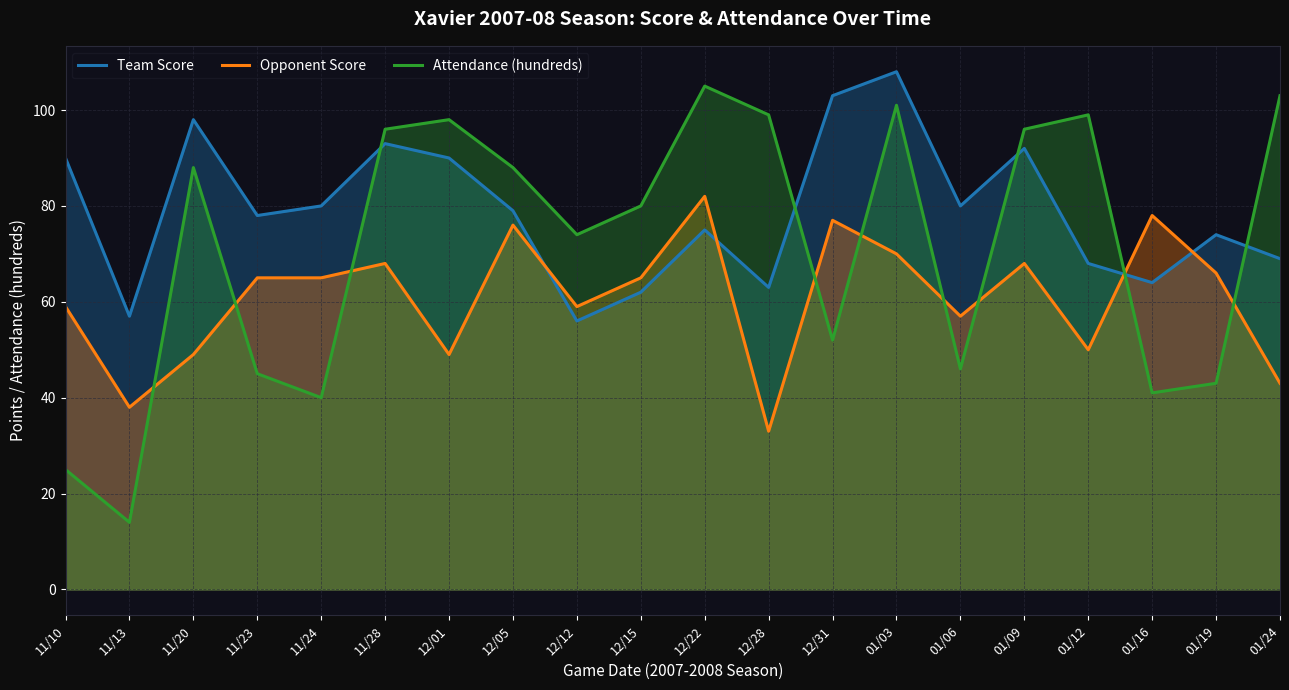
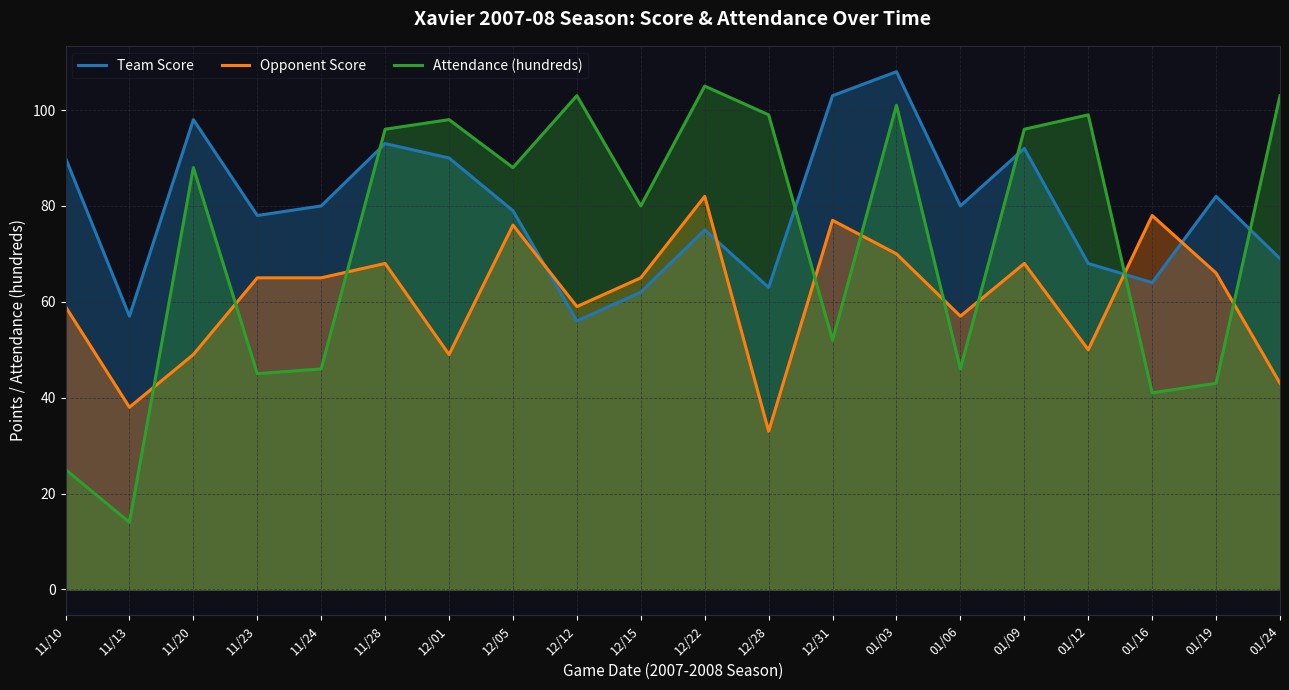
Attendance (hundreds), 11/24: 40 -> 46
Attendance (hundreds), 12/12: 74 -> 103
Team Score, 01/19: 74 -> 82
